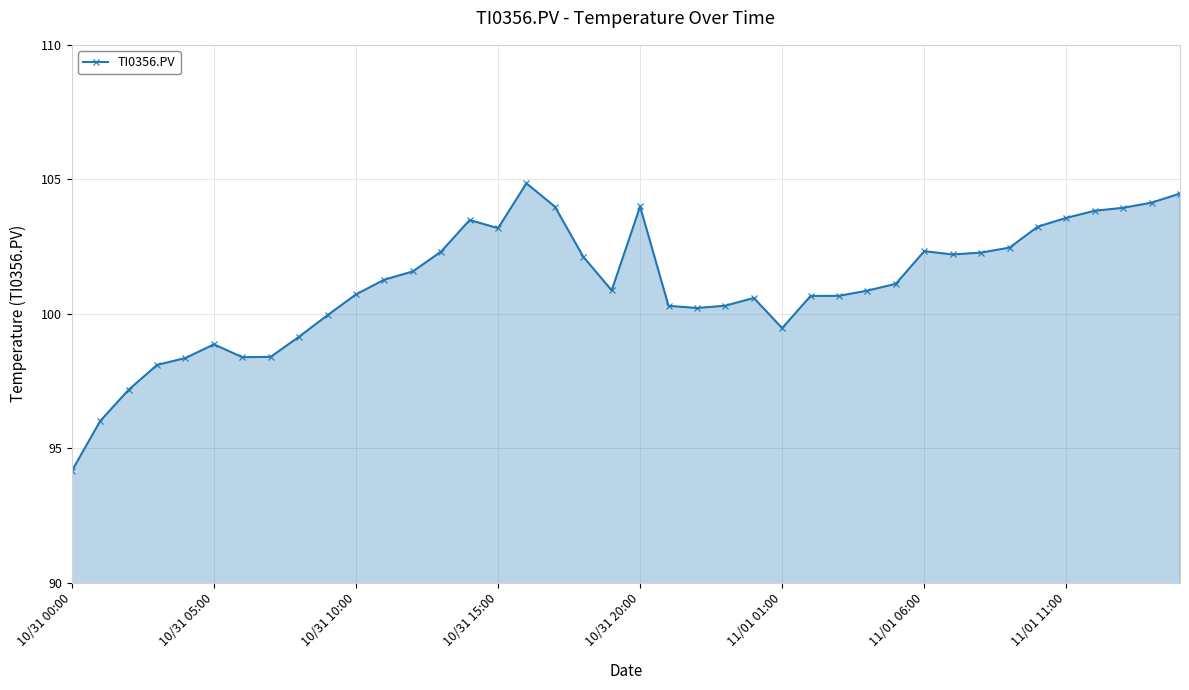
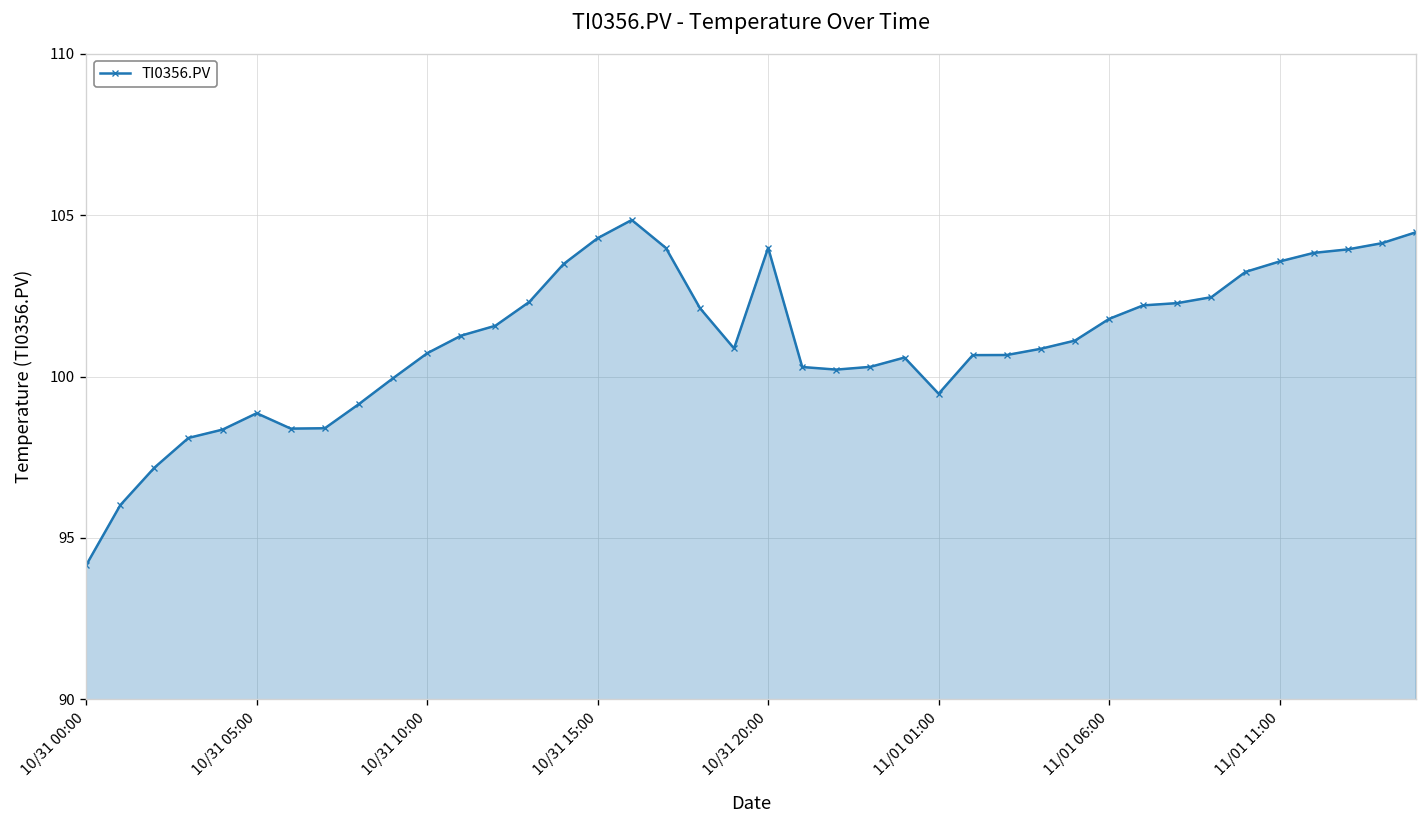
10/31 15:00: 103.2 -> 104.3
11/01 06:00: 102.3 -> 101.8
